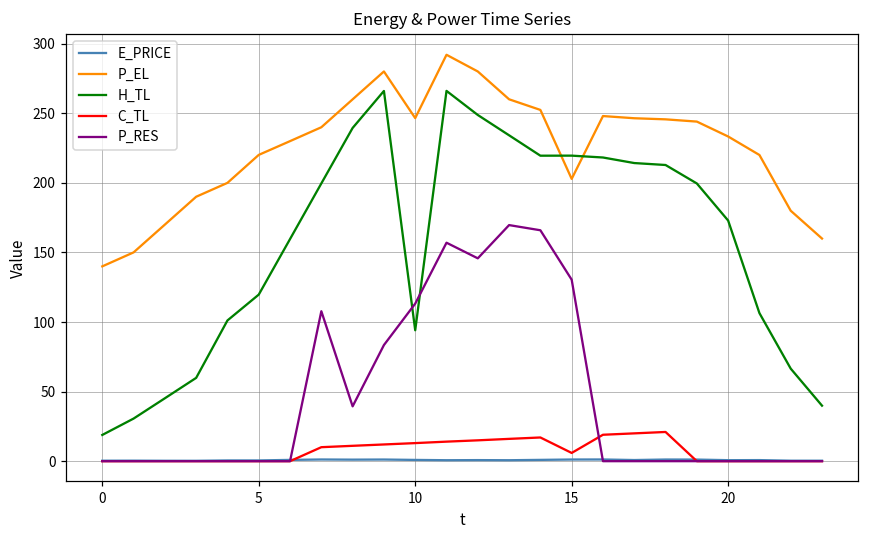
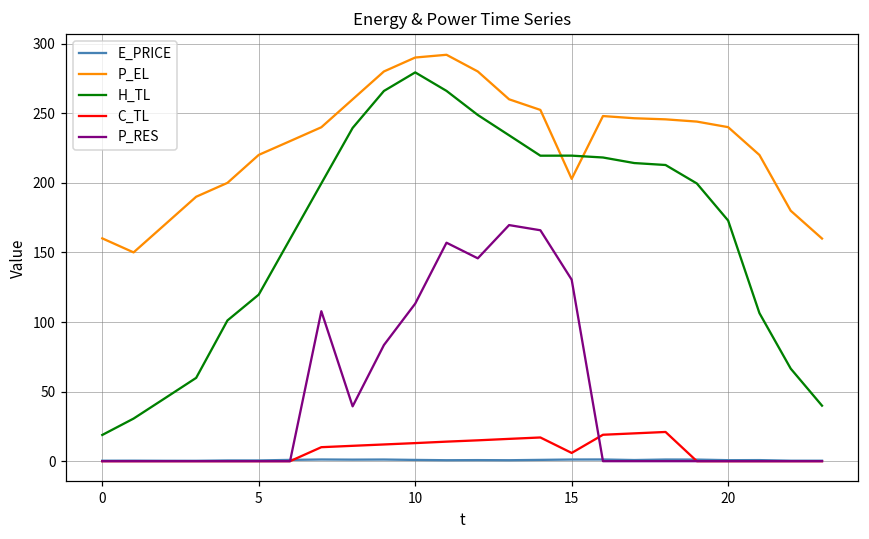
P_EL, 0: 140 -> 160
P_EL, 10: 246 -> 290
H_TL, 10: 94 -> 279
P_EL, 20: 233 -> 240
